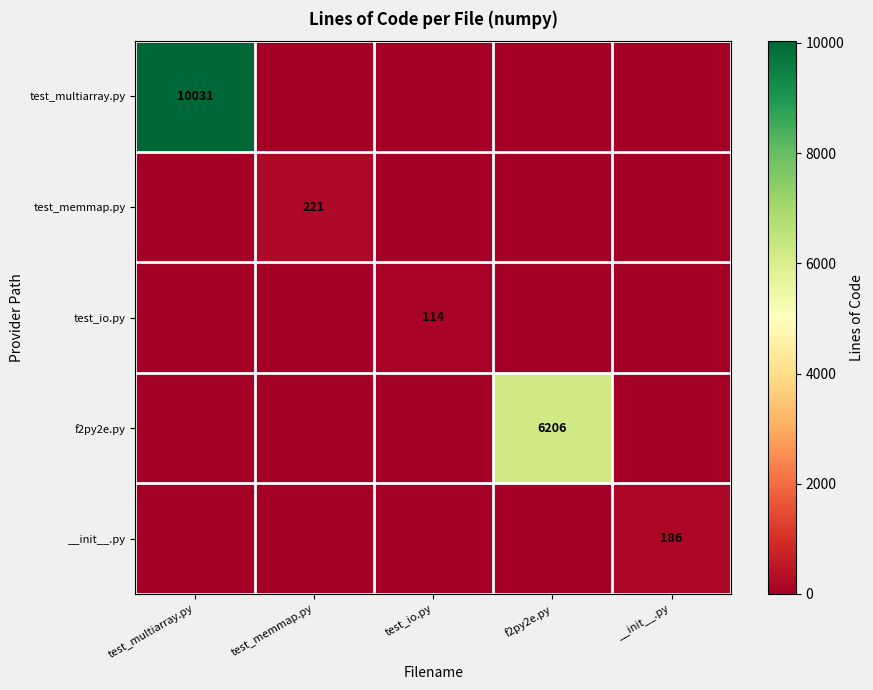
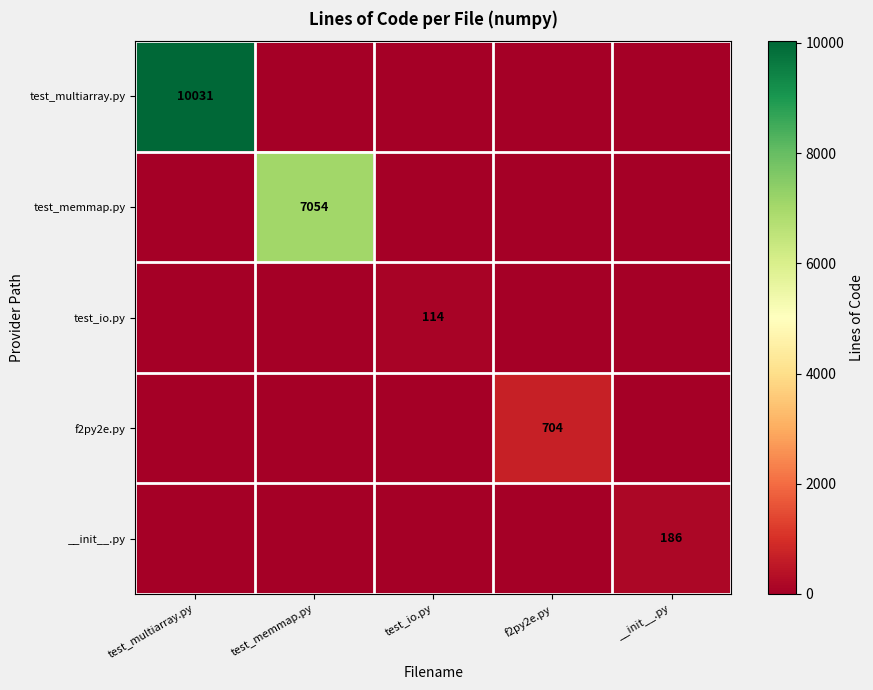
test_memmap.py, test_memmap.py: 221 -> 7054
f2py2e.py, f2py2e.py: 6206 -> 704
